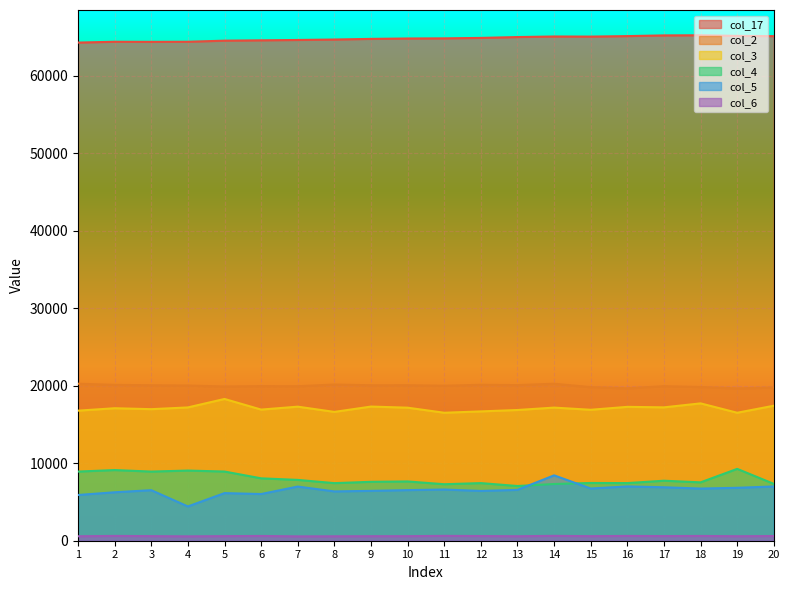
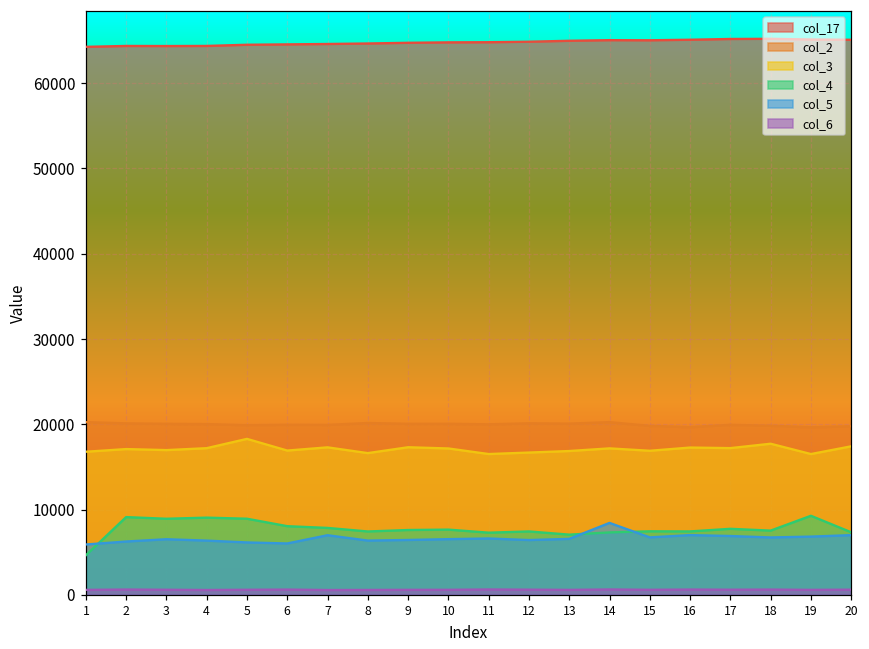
col_4, 1: 9000 -> 5000
col_5, 4: 4000 -> 6000
